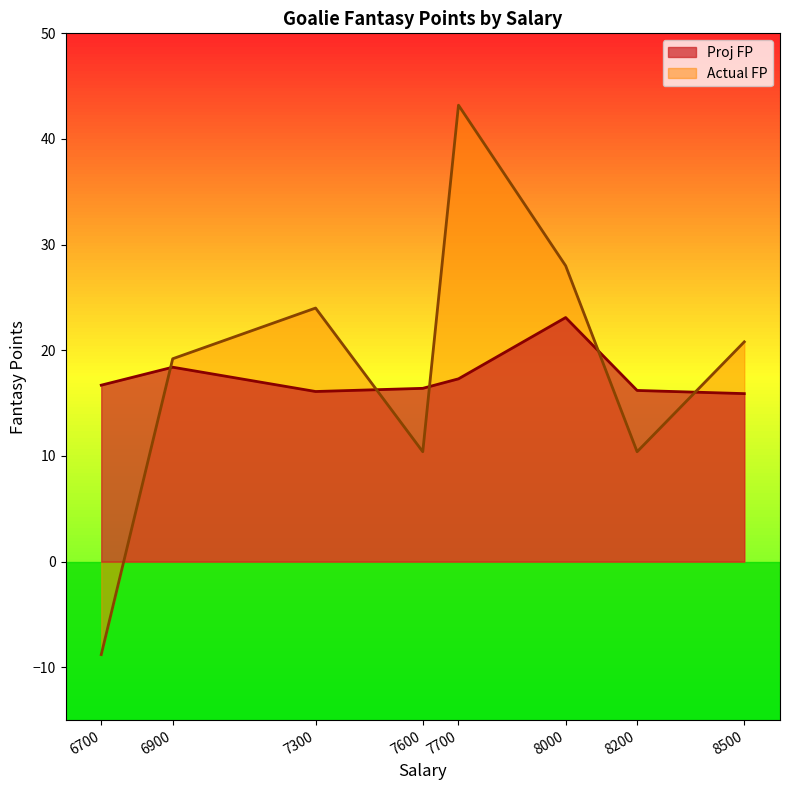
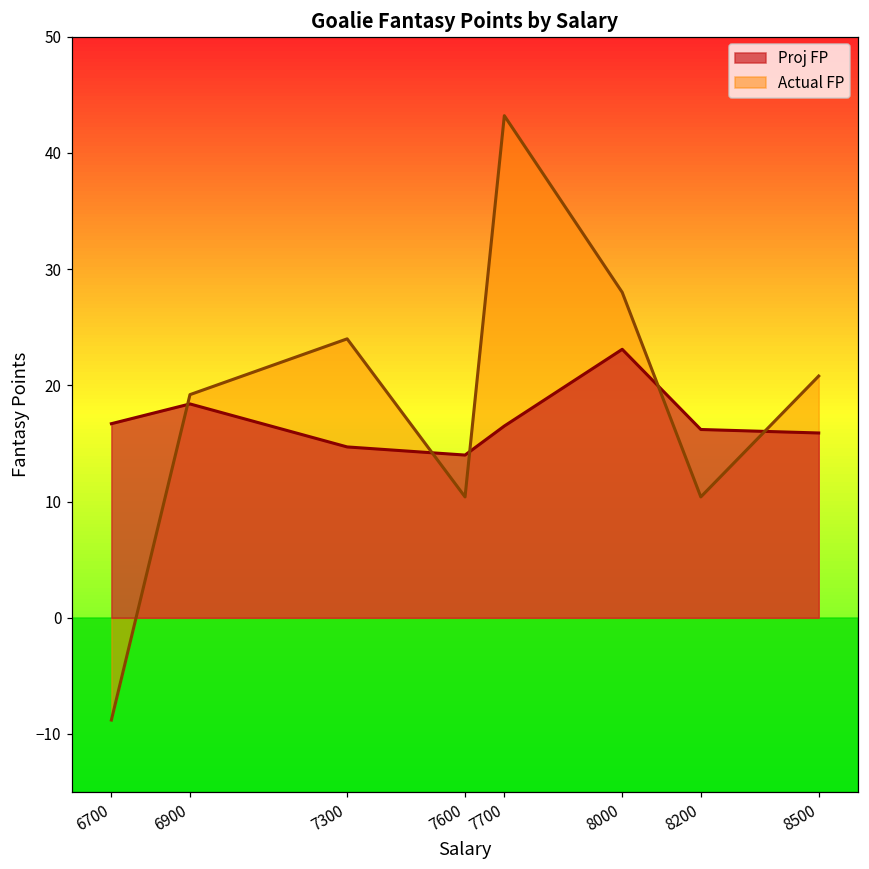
Proj FP, 7300: 16.1 -> 14.7
Proj FP, 7600: 16.4 -> 14.0
Proj FP, 7700: 17.3 -> 16.5
